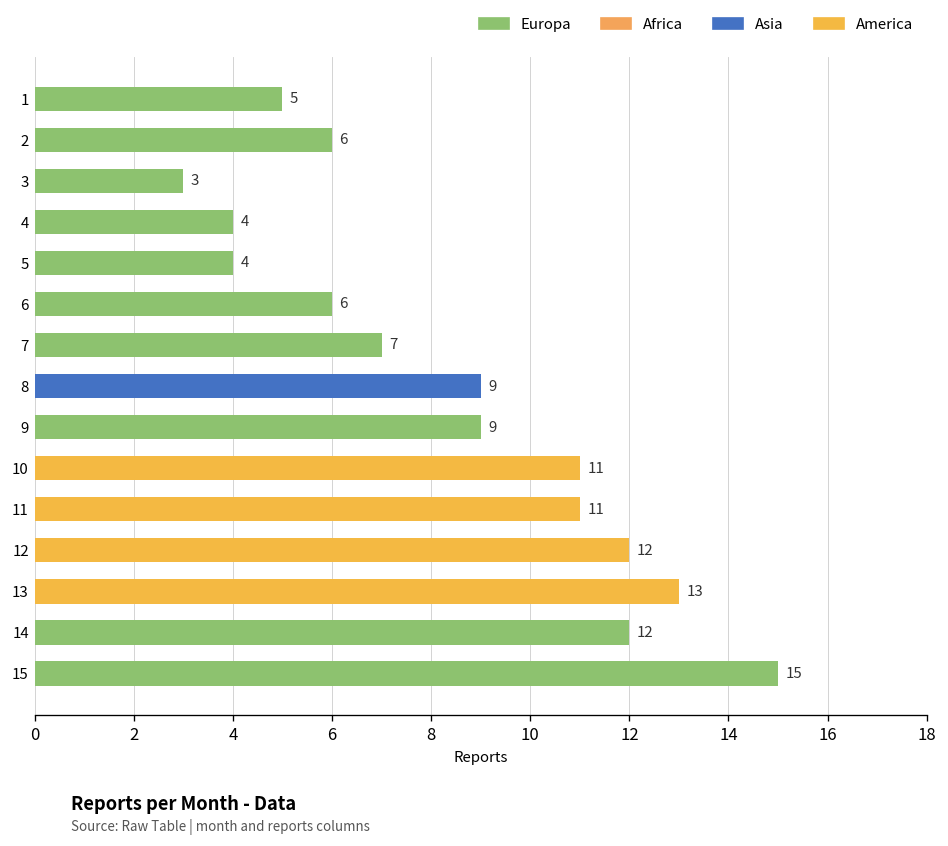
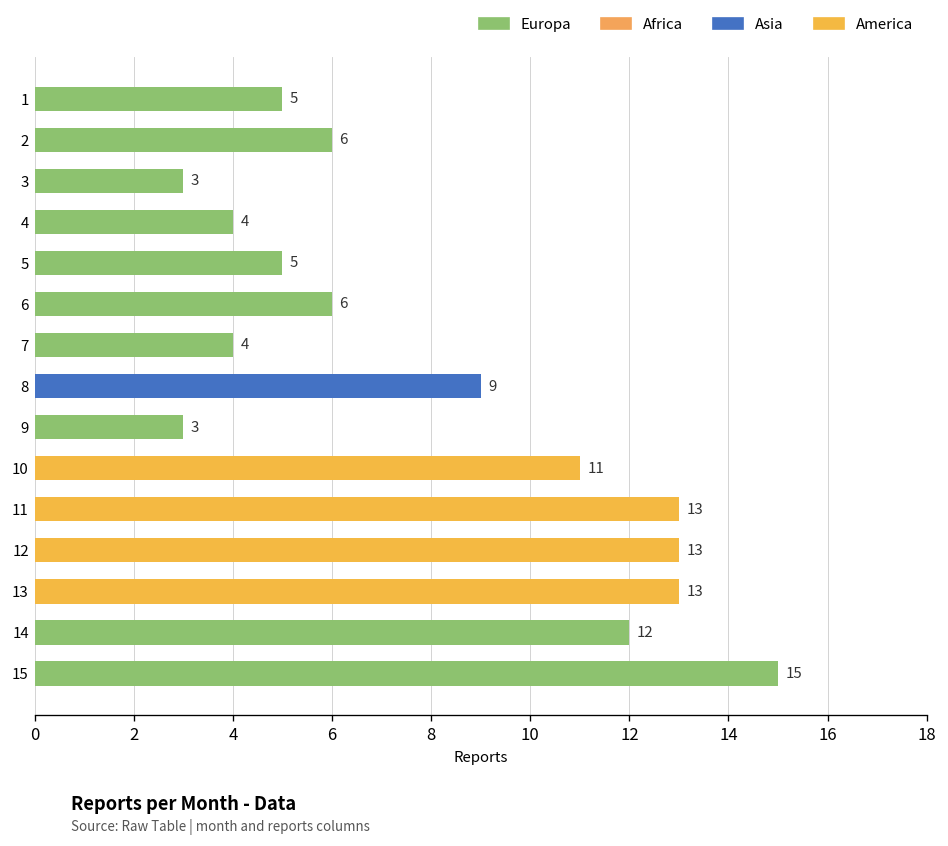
5: 4 -> 5
7: 7 -> 4
9: 9 -> 3
11: 11 -> 13
12: 12 -> 13
